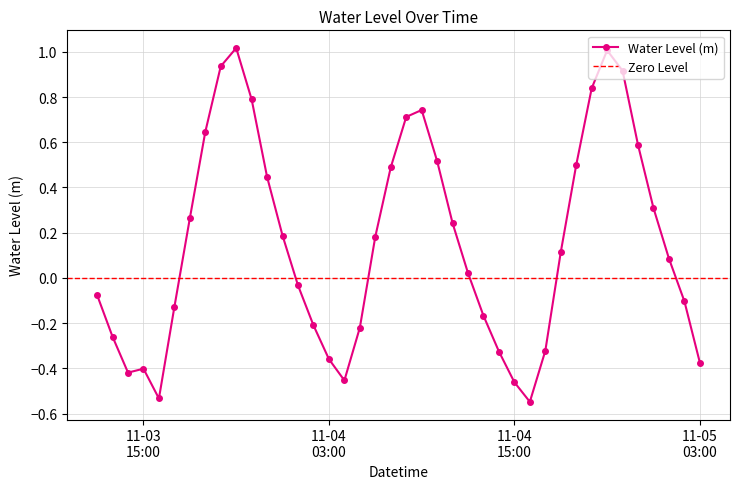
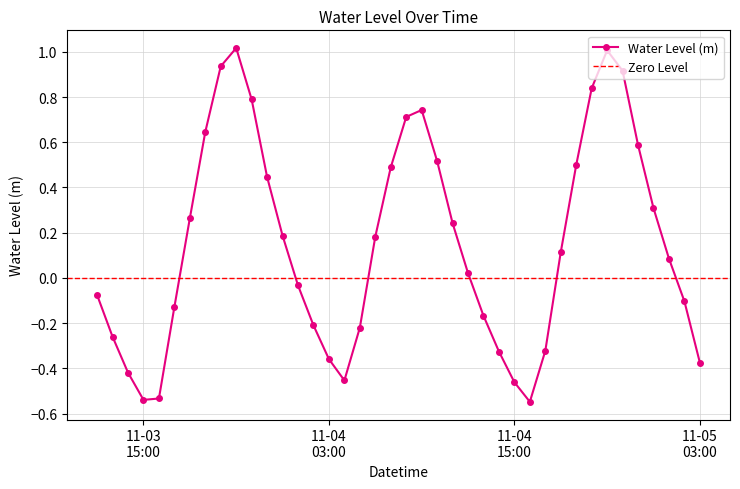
11-03 15:00: -0.40 -> -0.54
